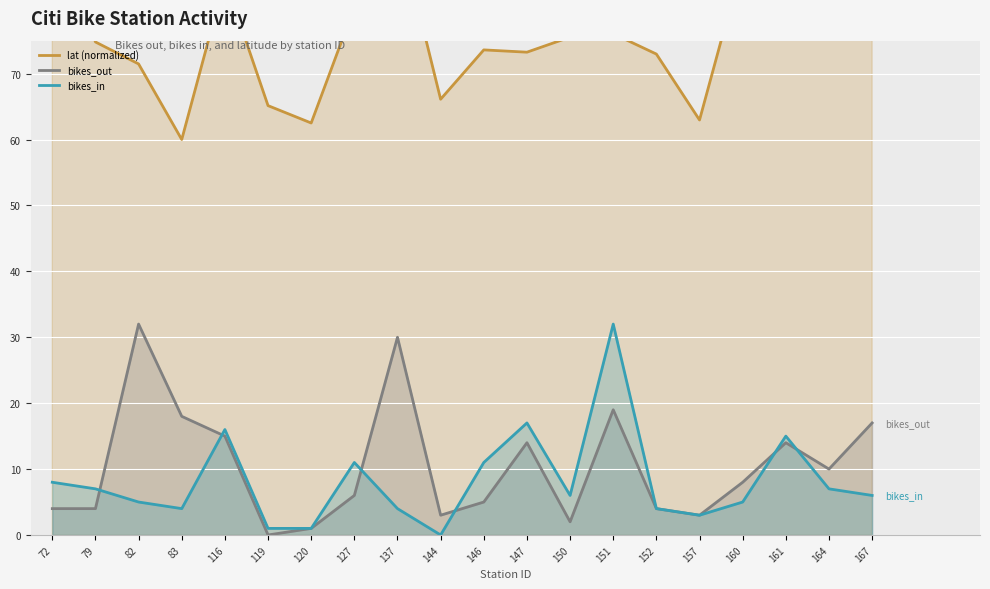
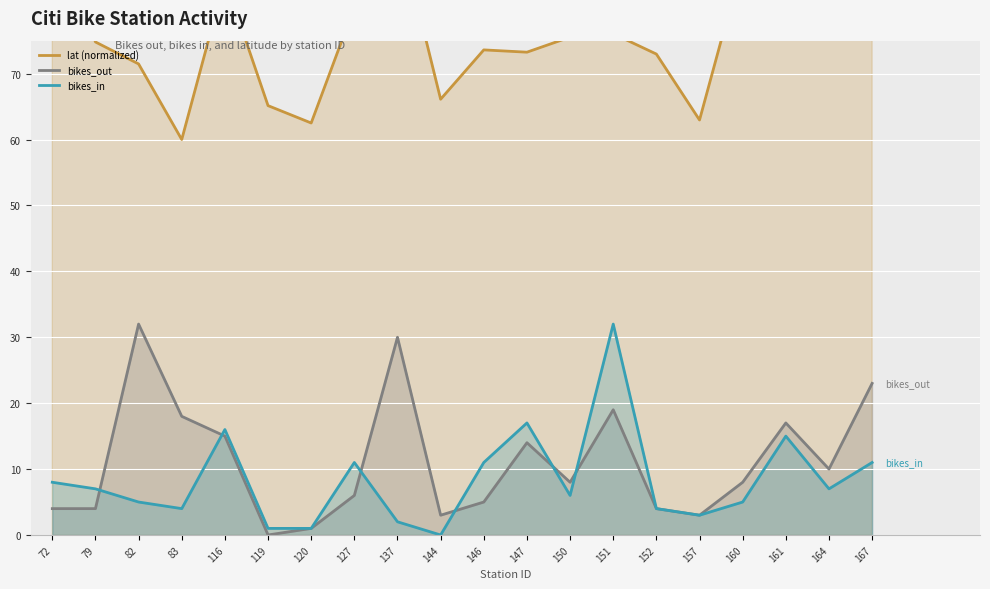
bikes_in, 137: 4 -> 2
bikes_out, 150: 2 -> 8
bikes_out, 161: 14 -> 17
bikes_out, 167: 17 -> 23
bikes_in, 167: 6 -> 11
